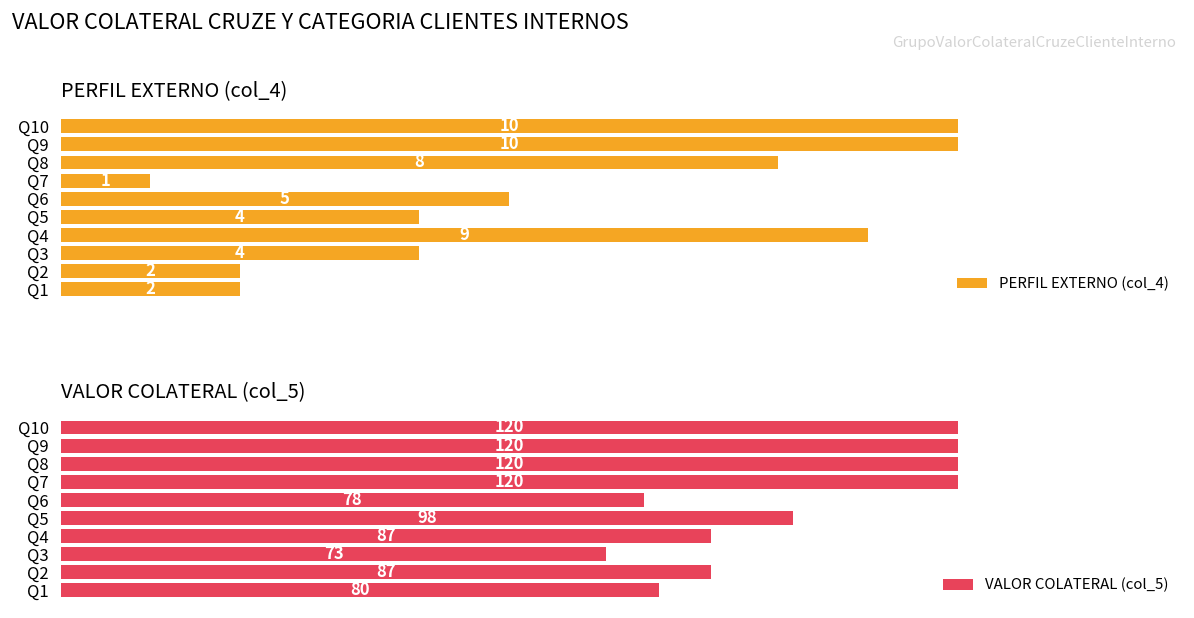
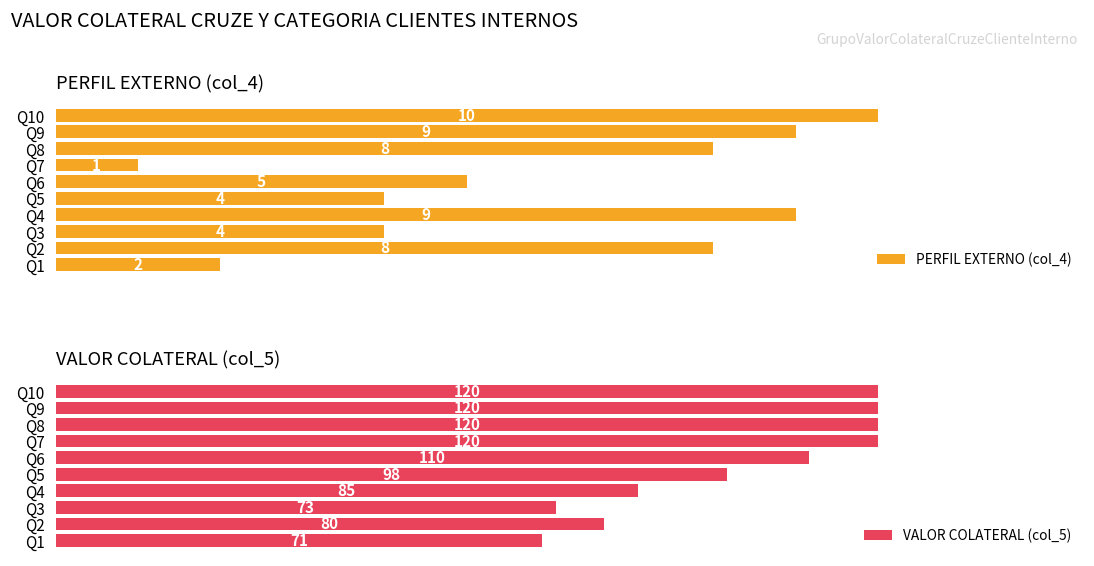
PERFIL EXTERNO (col_4), Q9: 10 -> 9
PERFIL EXTERNO (col_4), Q2: 2 -> 8
VALOR COLATERAL (col_5), Q6: 78 -> 110
VALOR COLATERAL (col_5), Q4: 87 -> 85
VALOR COLATERAL (col_5), Q2: 87 -> 80
VALOR COLATERAL (col_5), Q1: 80 -> 71
